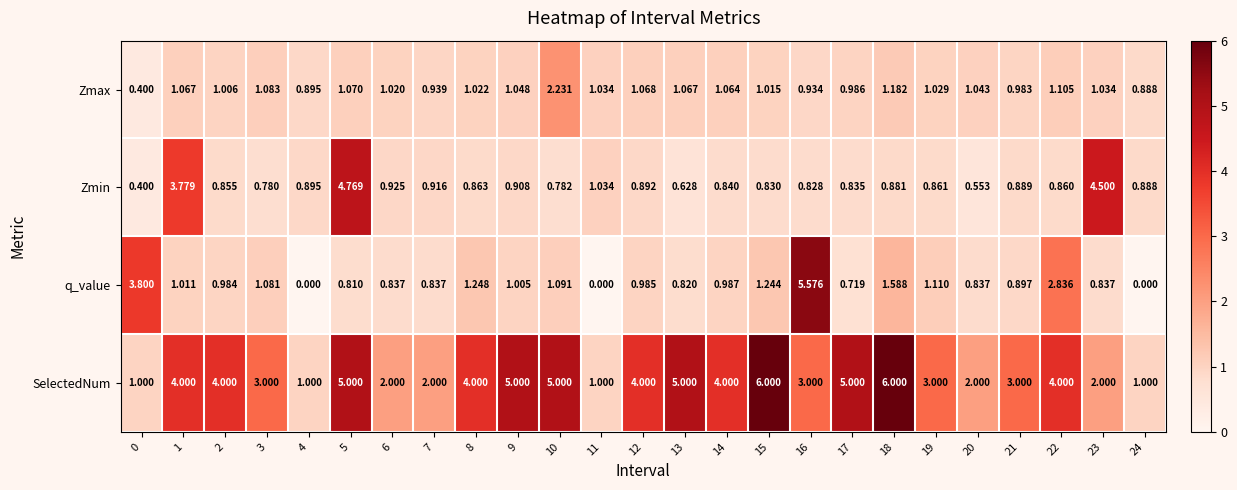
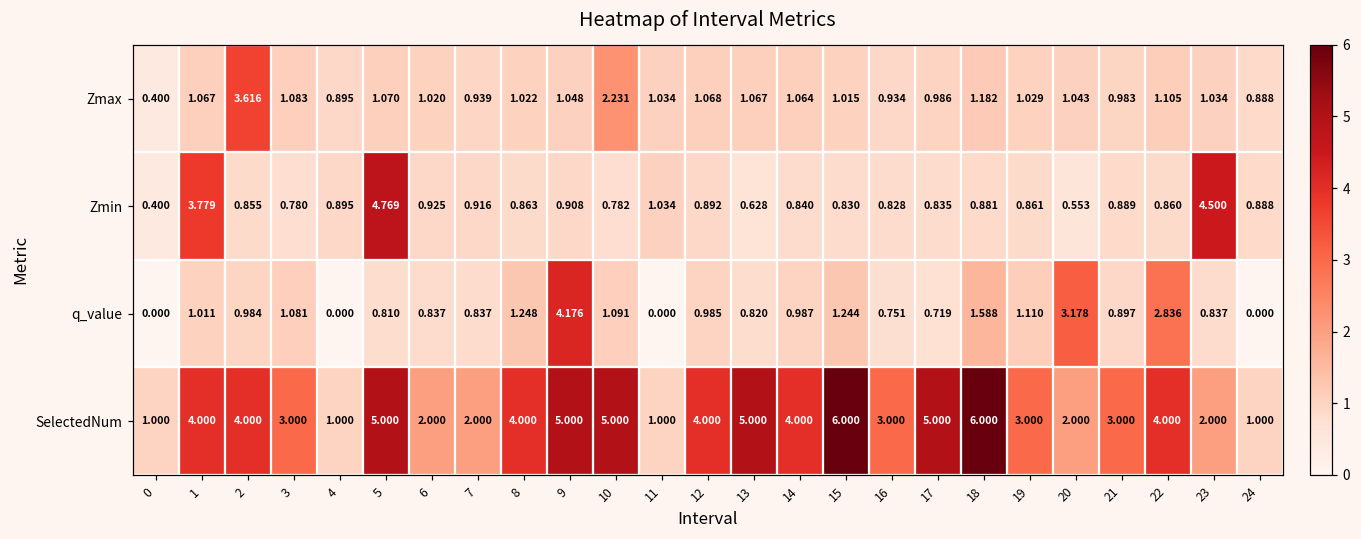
Zmax, 2: 1.006 -> 3.616
q_value, 0: 3.800 -> 0.000
q_value, 9: 1.005 -> 4.176
q_value, 16: 5.576 -> 0.751
q_value, 20: 0.837 -> 3.178
